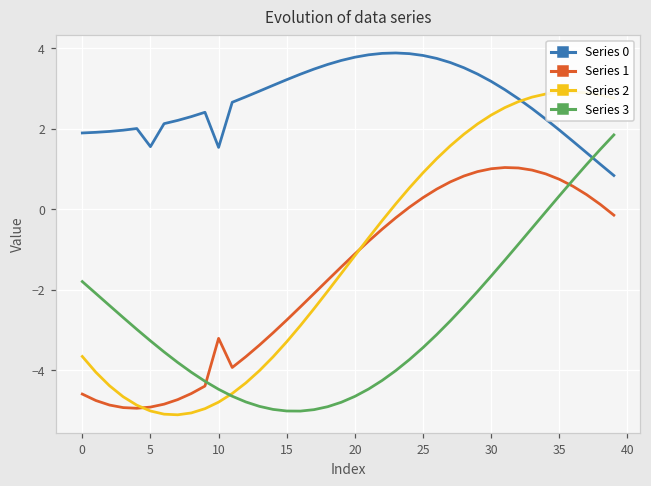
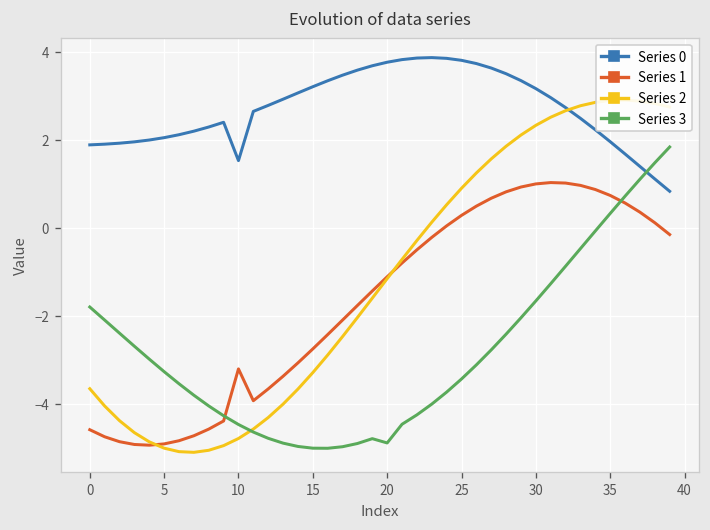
Series 0, 5: 1.6 -> 2.1
Series 3, 20: -4.6 -> -4.9
